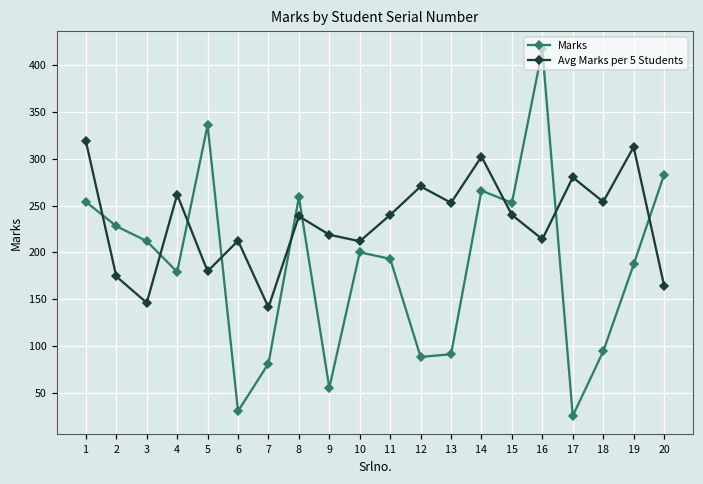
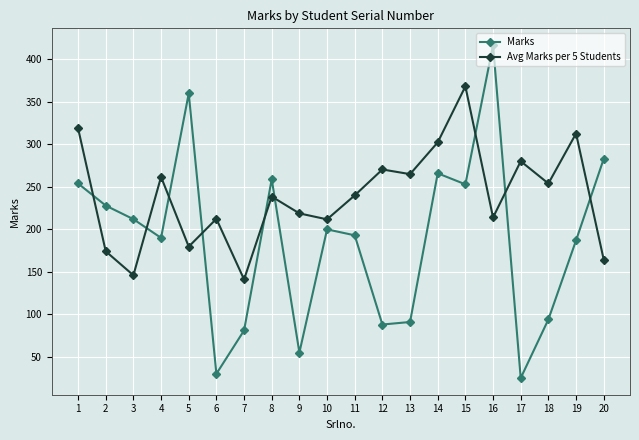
Marks, 4: 180 -> 190
Marks, 5: 340 -> 360
Avg Marks per 5 Students, 13: 250 -> 270
Avg Marks per 5 Students, 15: 240 -> 370
